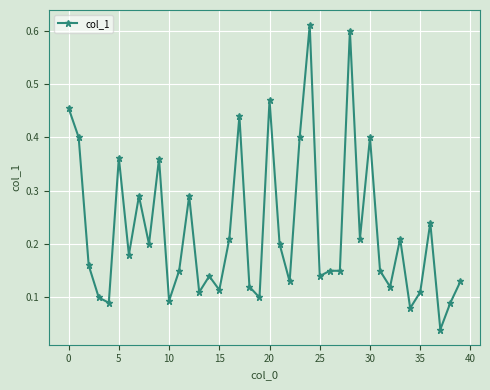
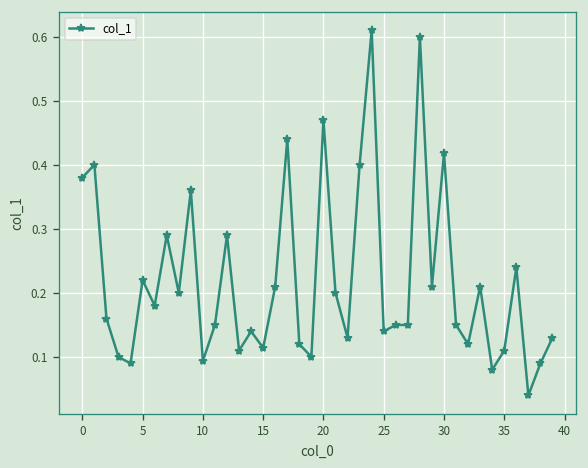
0: 0.45 -> 0.38
5: 0.36 -> 0.22
30: 0.40 -> 0.42
